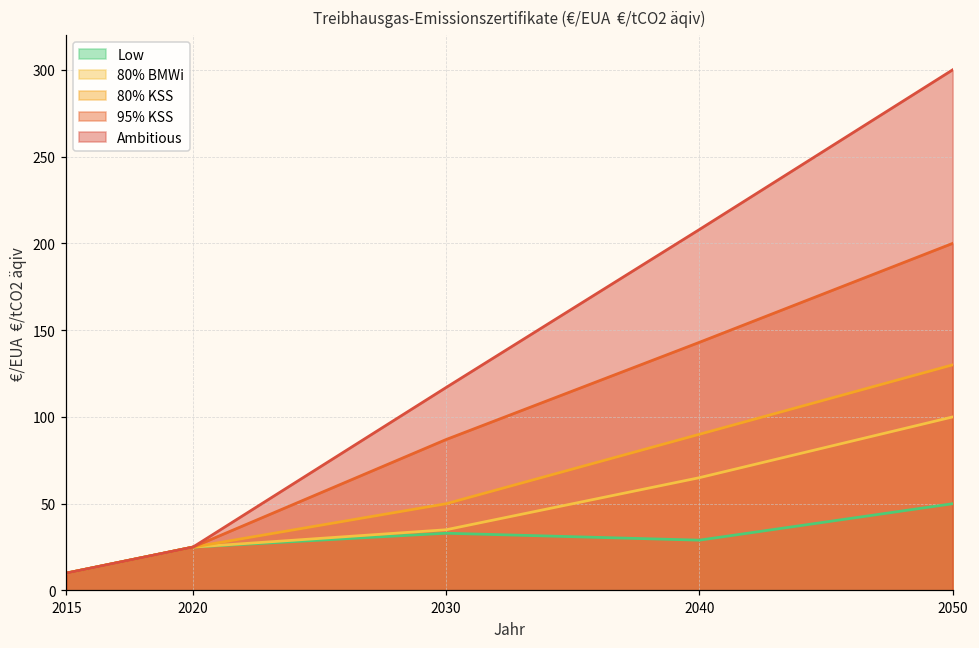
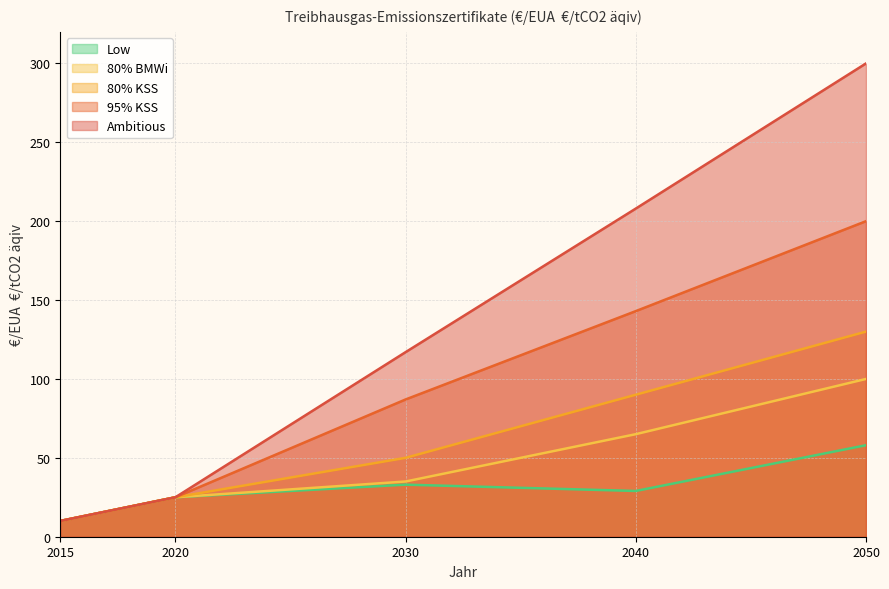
Low, 2050: 50 -> 58
